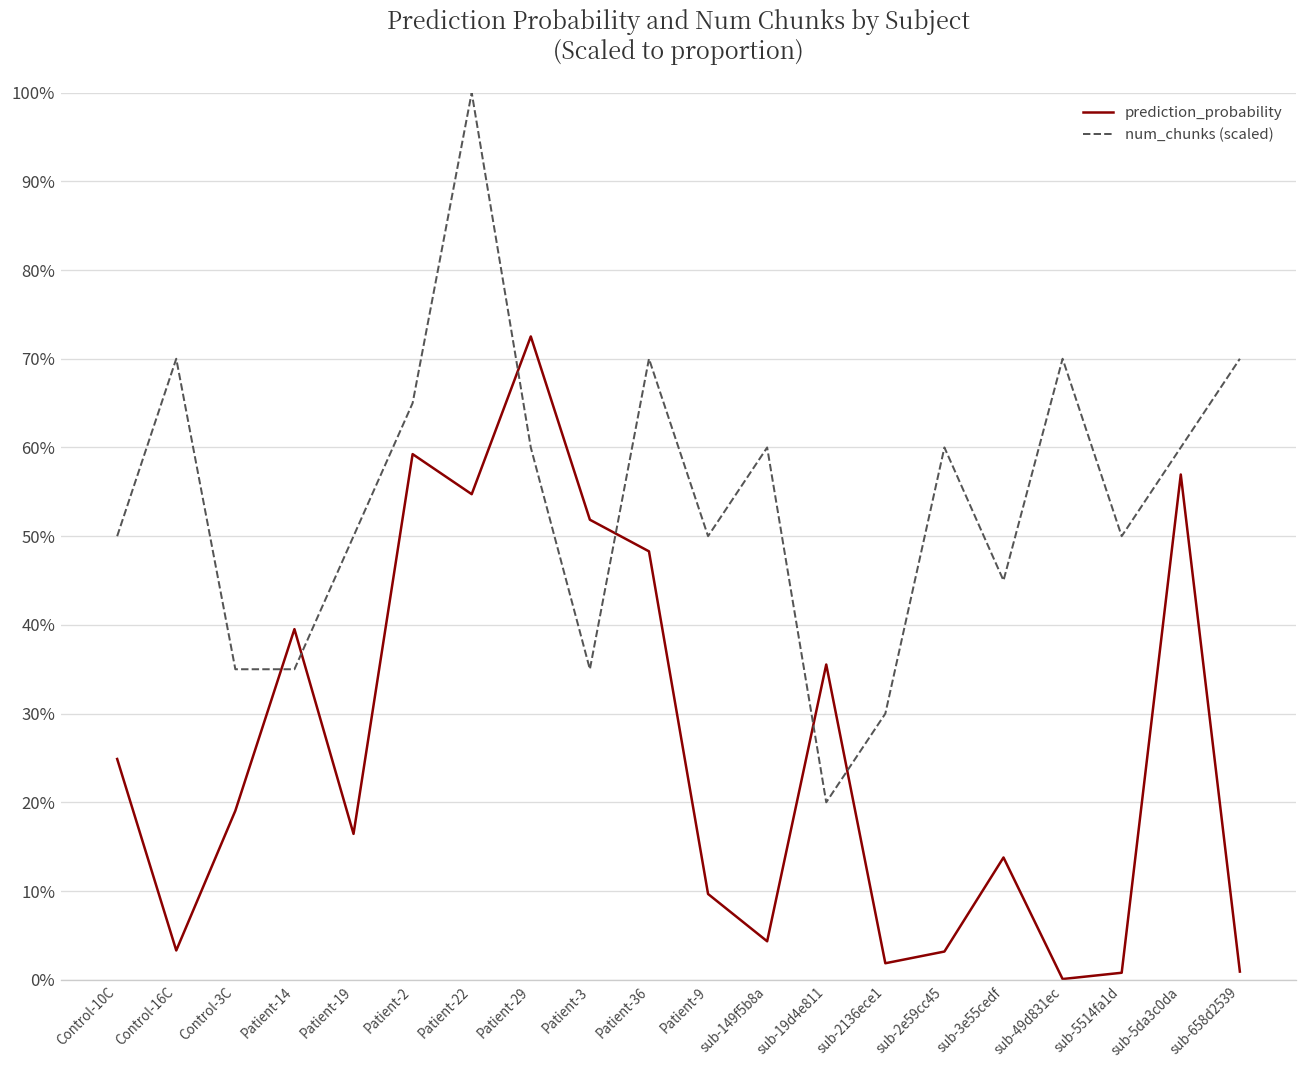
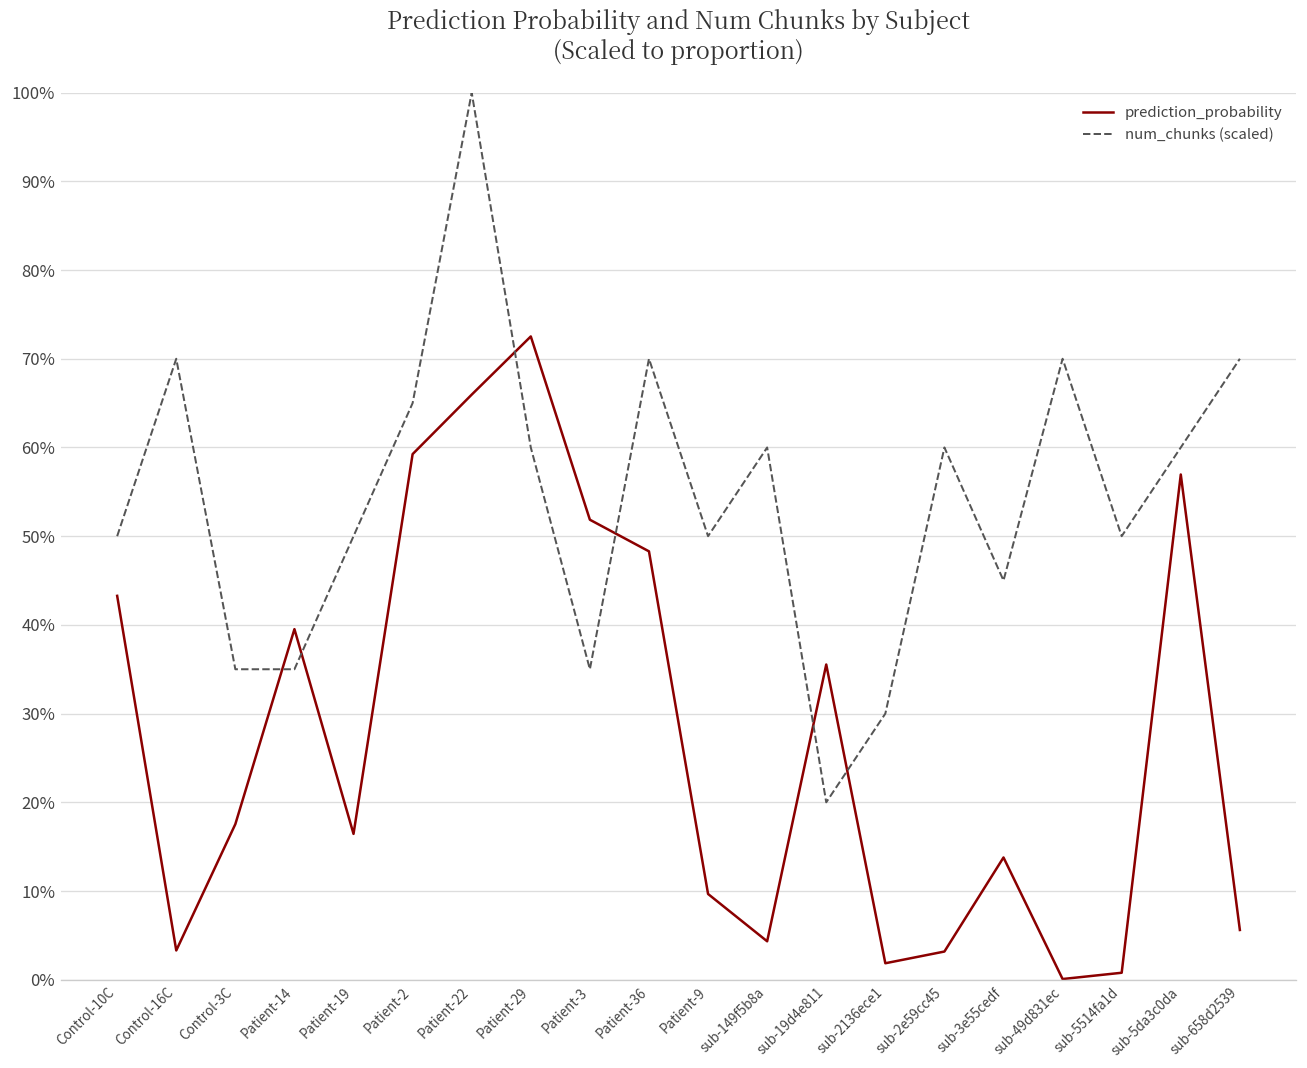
prediction_probability, Control-10C: 25% -> 43%
prediction_probability, Control-3C: 19% -> 18%
prediction_probability, Patient-22: 55% -> 66%
prediction_probability, sub-658d2539: 1% -> 6%
